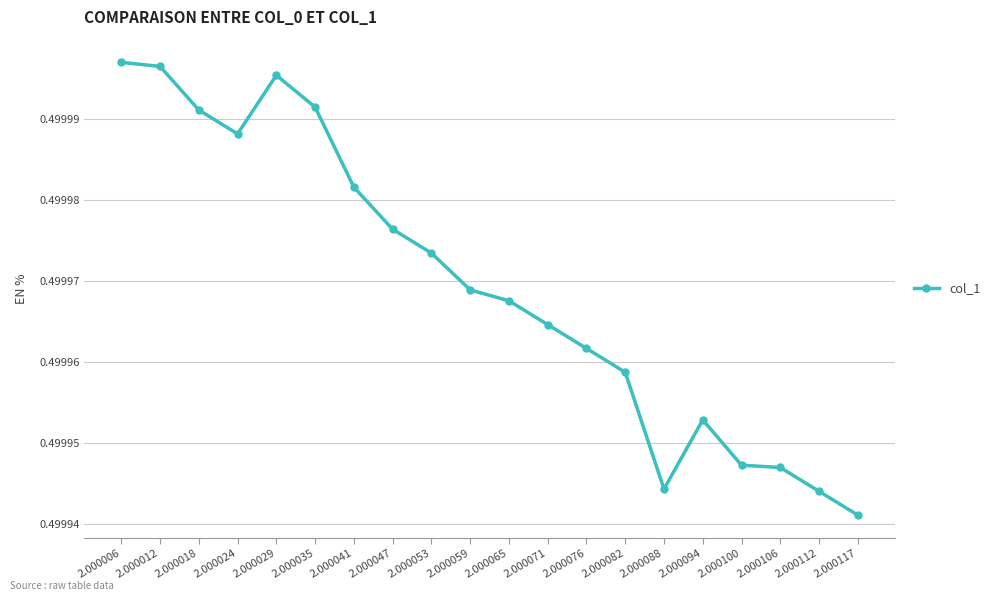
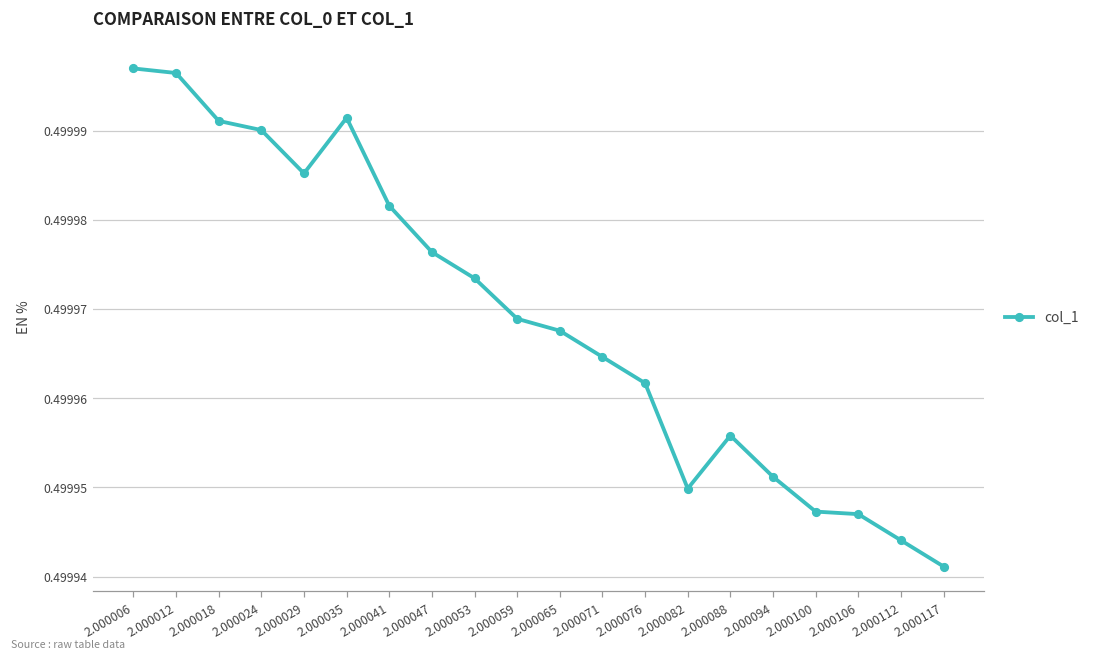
2.000024: 0.499988 -> 0.499990
2.000029: 0.499995 -> 0.499985
2.000082: 0.499959 -> 0.499950
2.000088: 0.499944 -> 0.499956
2.000094: 0.499953 -> 0.499951
